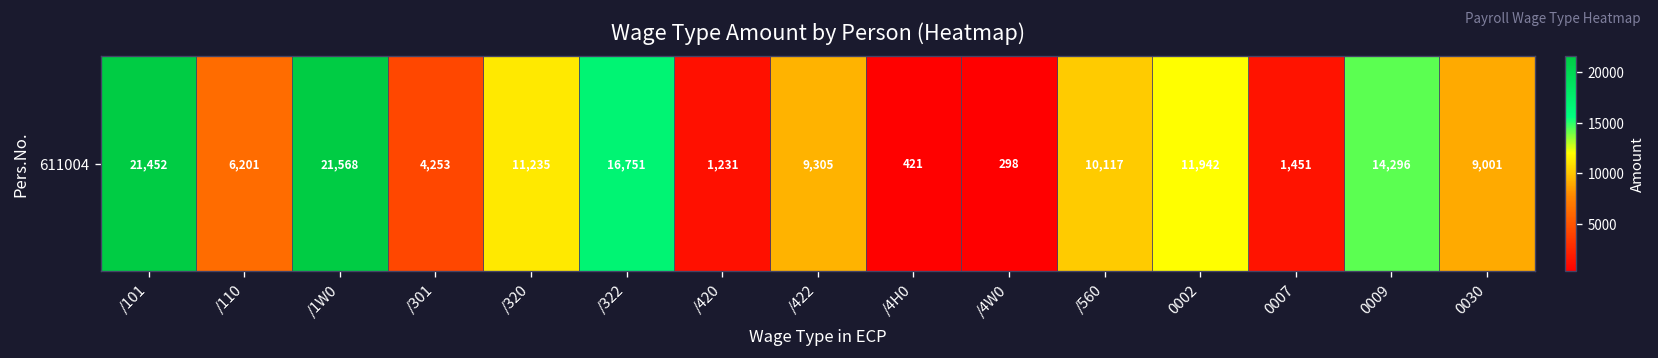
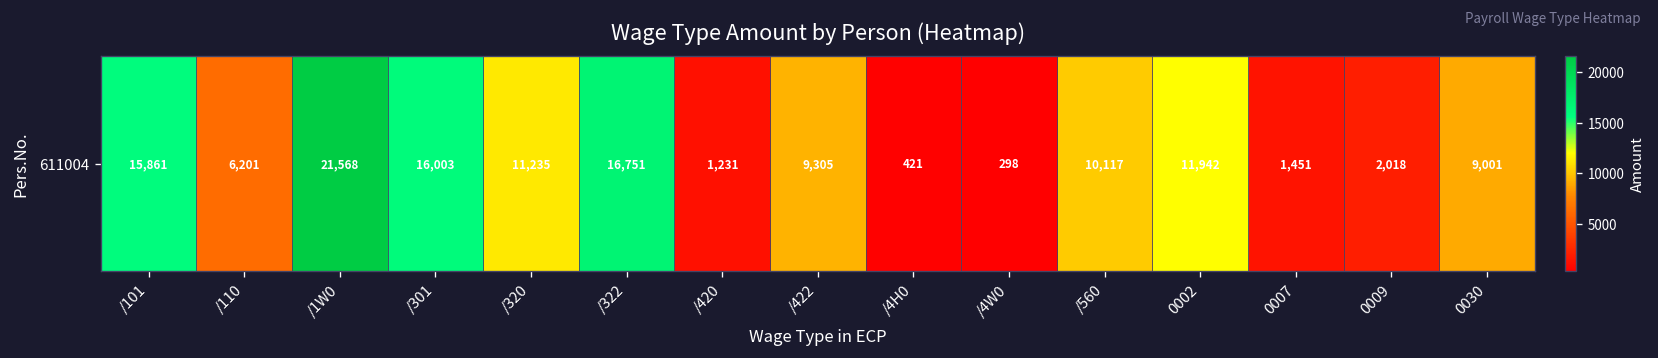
611004, /101: 21,452 -> 15,861
611004, /301: 4,253 -> 16,003
611004, 0009: 14,296 -> 2,018
